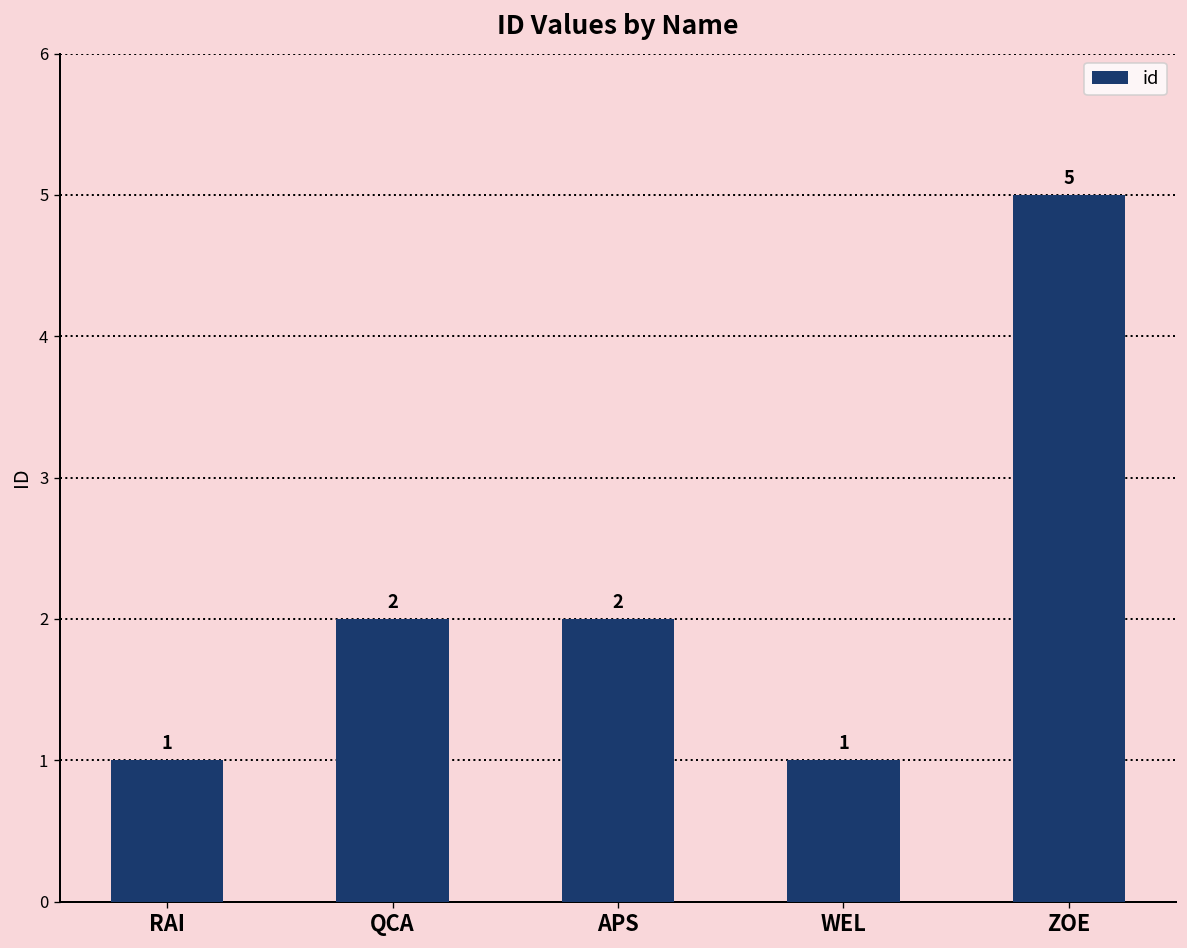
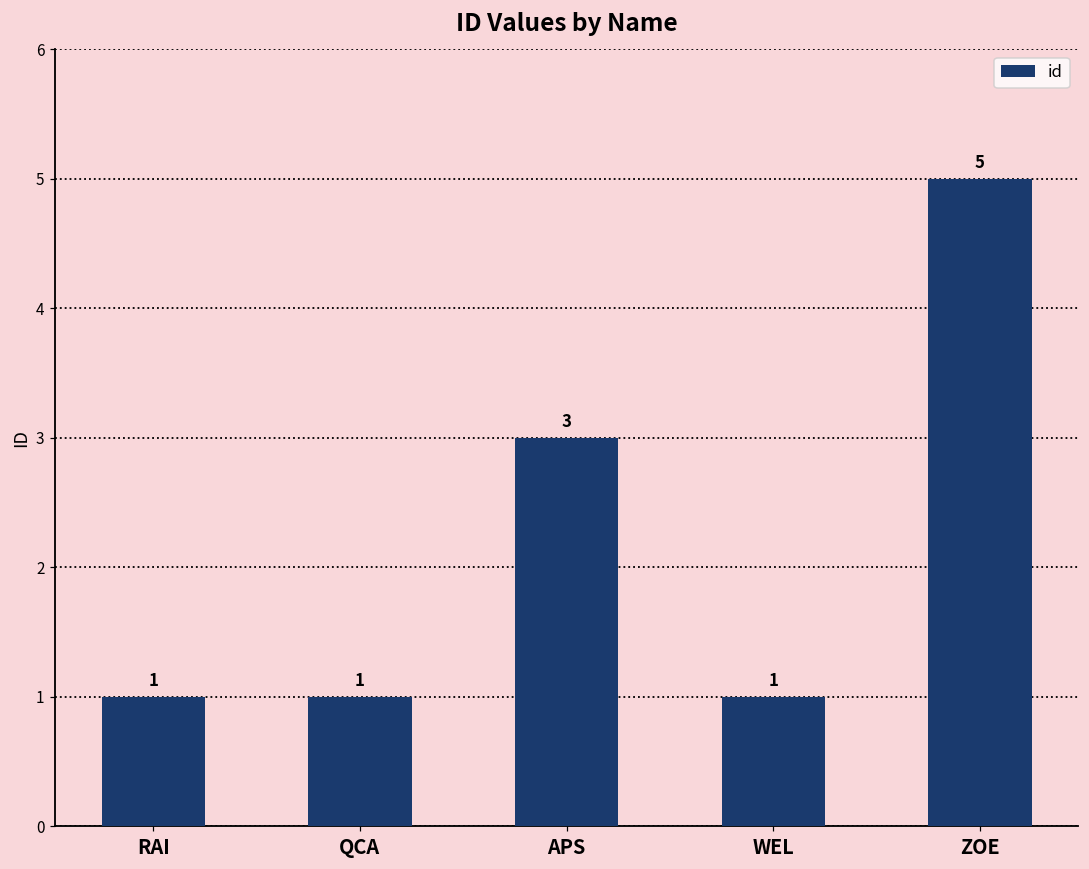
QCA: 2 -> 1
APS: 2 -> 3
